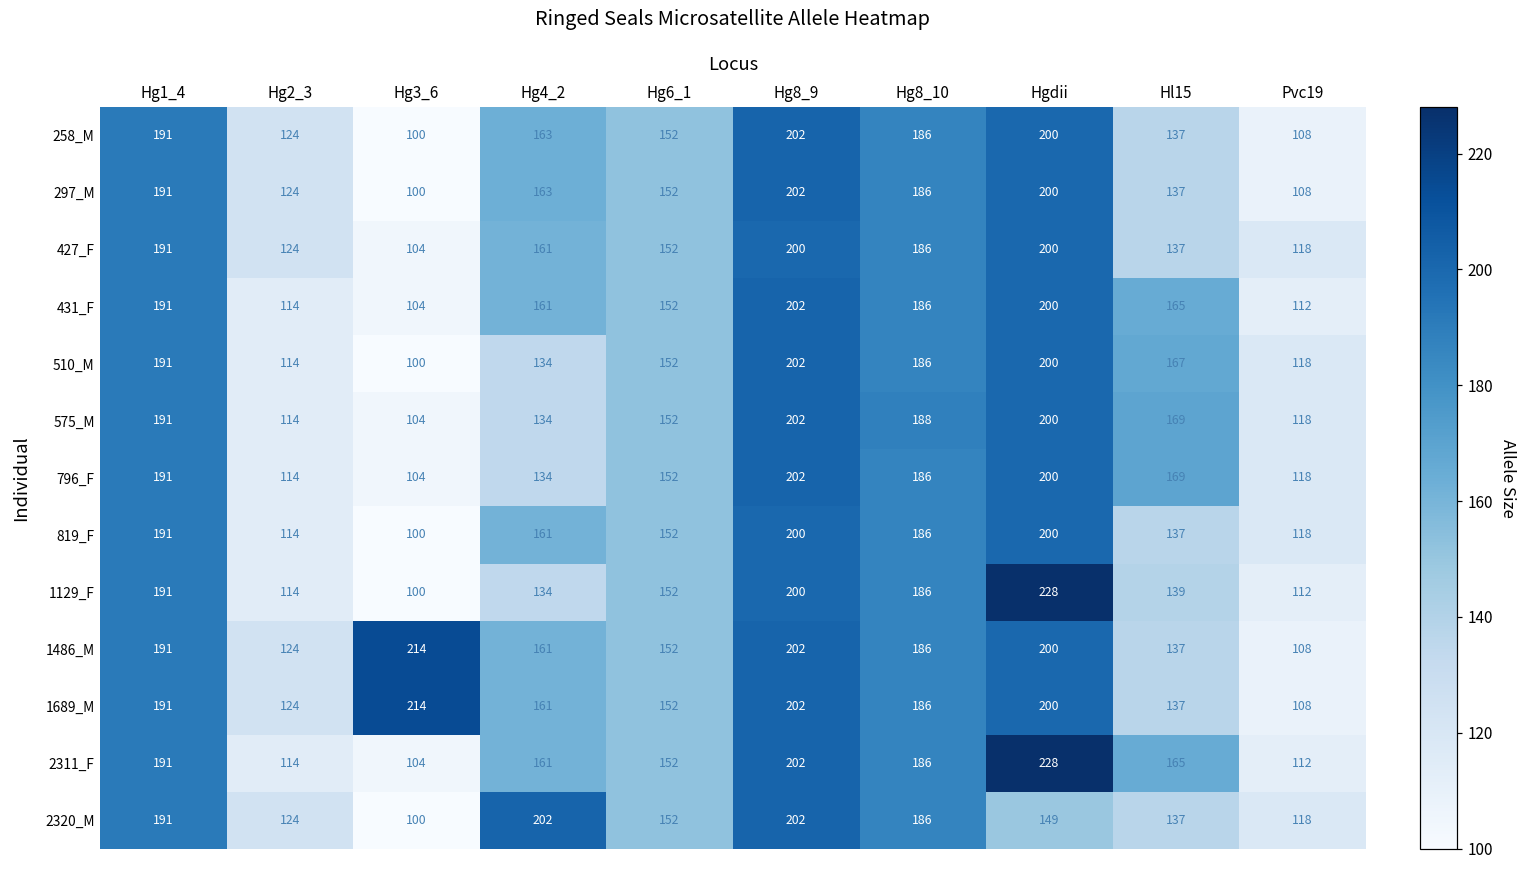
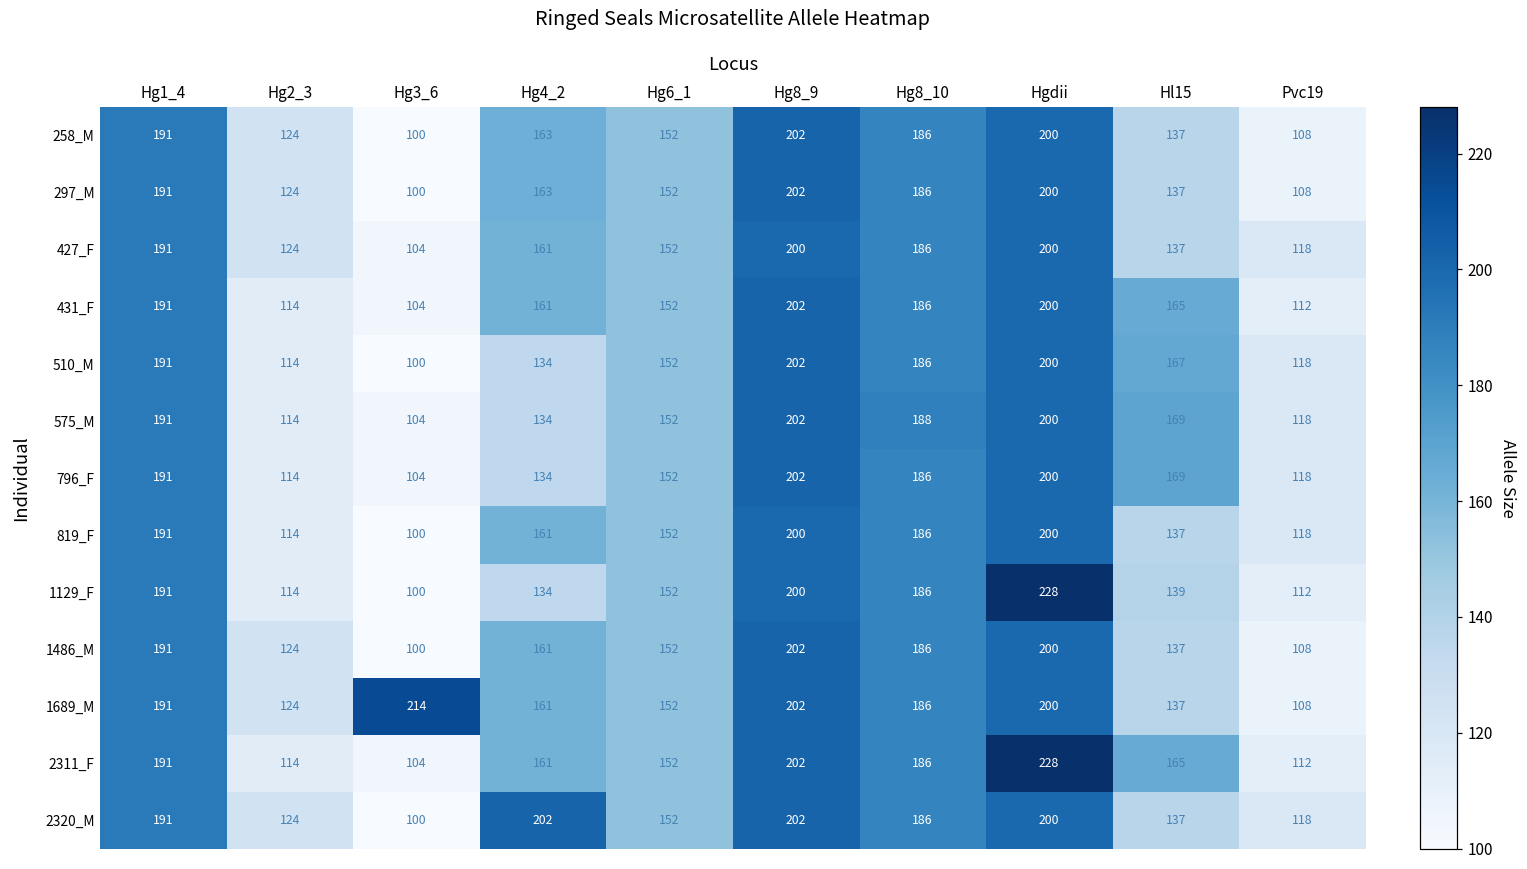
1486_M, Hg3_6: 214 -> 100
2320_M, Hgdii: 149 -> 200
